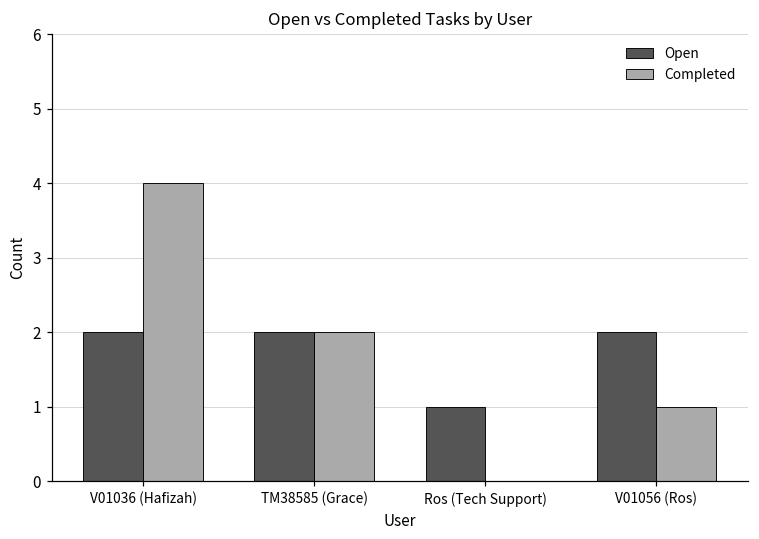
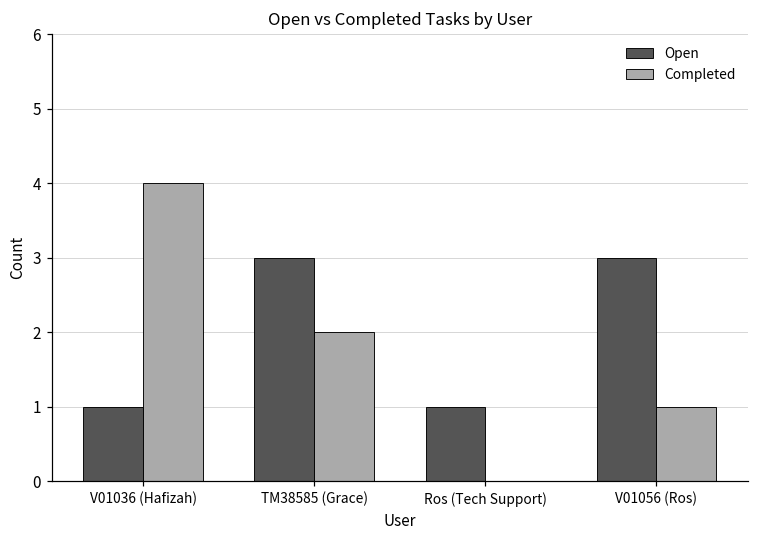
Open, V01036 (Hafizah): 2 -> 1
Open, TM38585 (Grace): 2 -> 3
Open, V01056 (Ros): 2 -> 3
